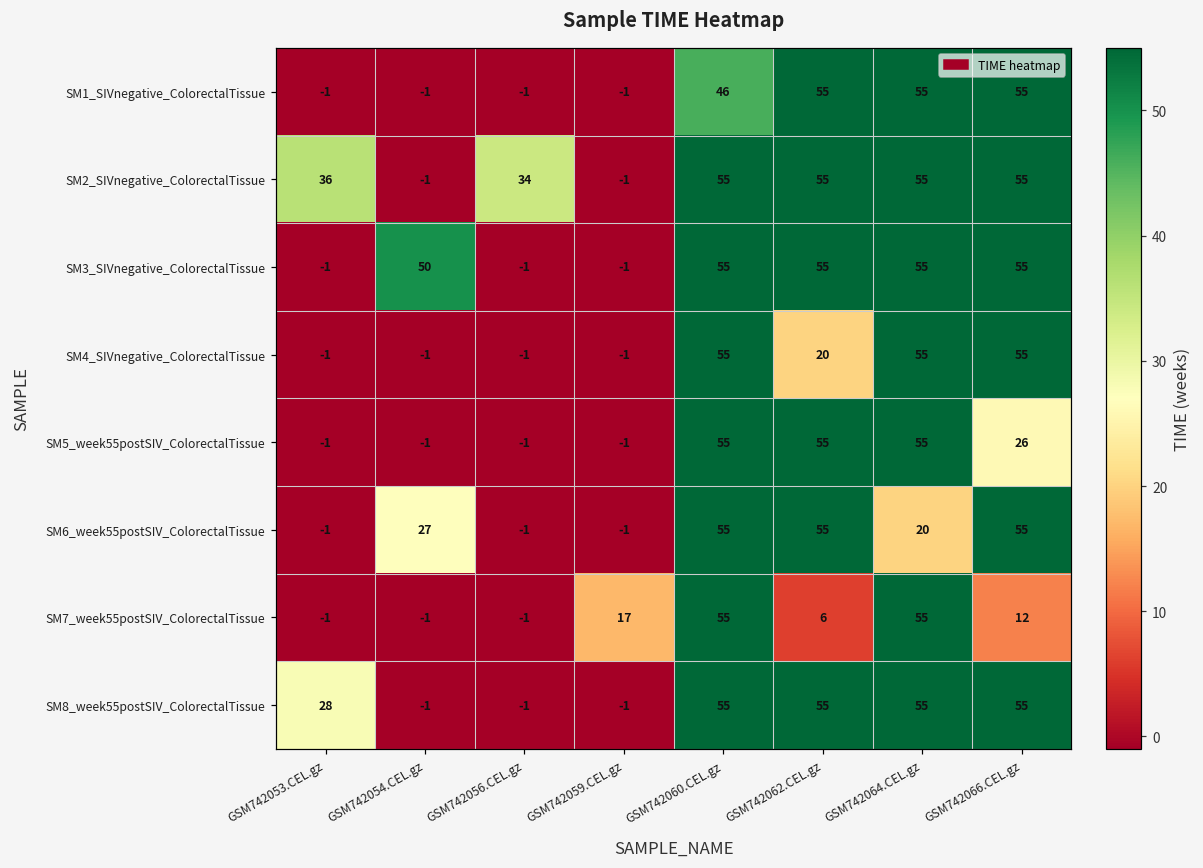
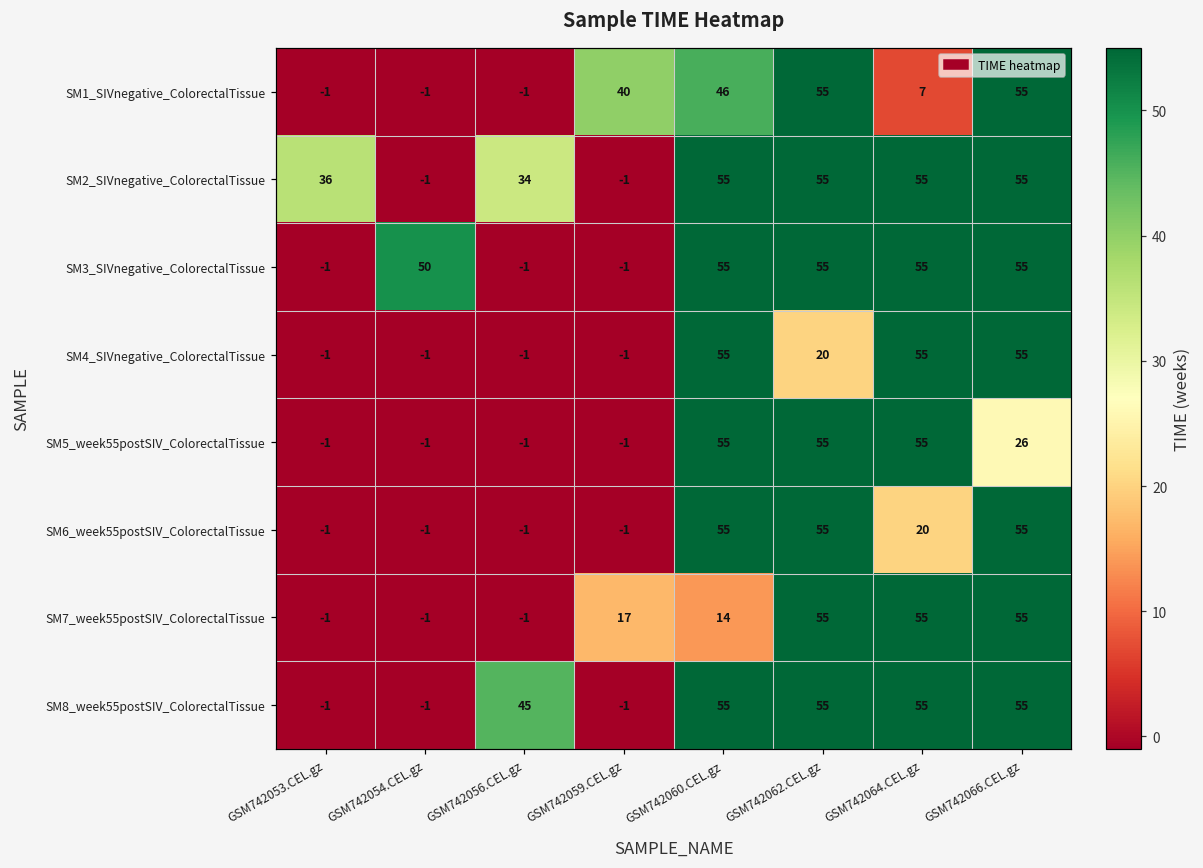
SM1_SIVnegative_ColorectalTissue, GSM742059.CEL.gz: -1 -> 40
SM1_SIVnegative_ColorectalTissue, GSM742064.CEL.gz: 55 -> 7
SM6_week55postSIV_ColorectalTissue, GSM742054.CEL.gz: 27 -> -1
SM7_week55postSIV_ColorectalTissue, GSM742060.CEL.gz: 55 -> 14
SM7_week55postSIV_ColorectalTissue, GSM742062.CEL.gz: 6 -> 55
SM7_week55postSIV_ColorectalTissue, GSM742066.CEL.gz: 12 -> 55
SM8_week55postSIV_ColorectalTissue, GSM742053.CEL.gz: 28 -> -1
SM8_week55postSIV_ColorectalTissue, GSM742056.CEL.gz: -1 -> 45
